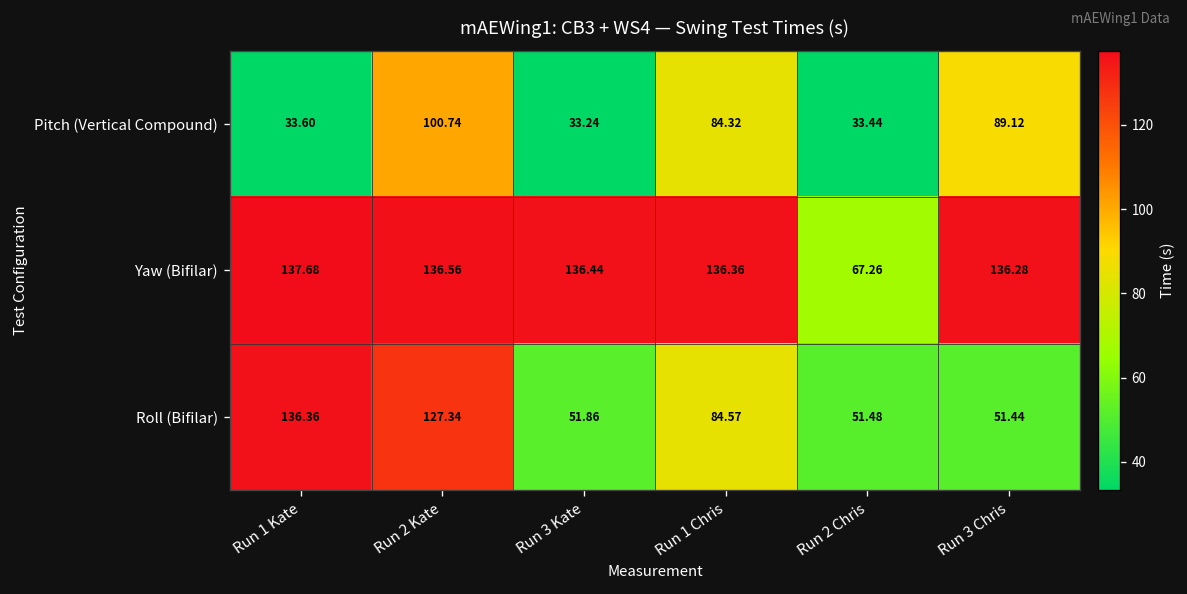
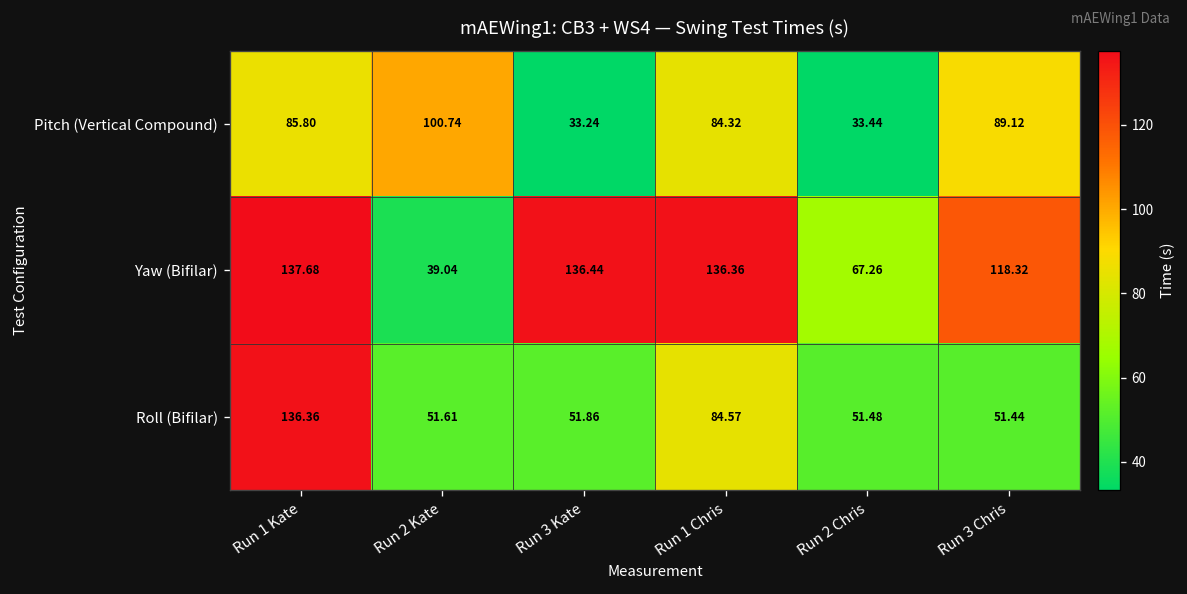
Pitch (Vertical Compound), Run 1 Kate: 33.60 -> 85.80
Yaw (Bifilar), Run 2 Kate: 136.56 -> 39.04
Yaw (Bifilar), Run 3 Chris: 136.28 -> 118.32
Roll (Bifilar), Run 2 Kate: 127.34 -> 51.61
